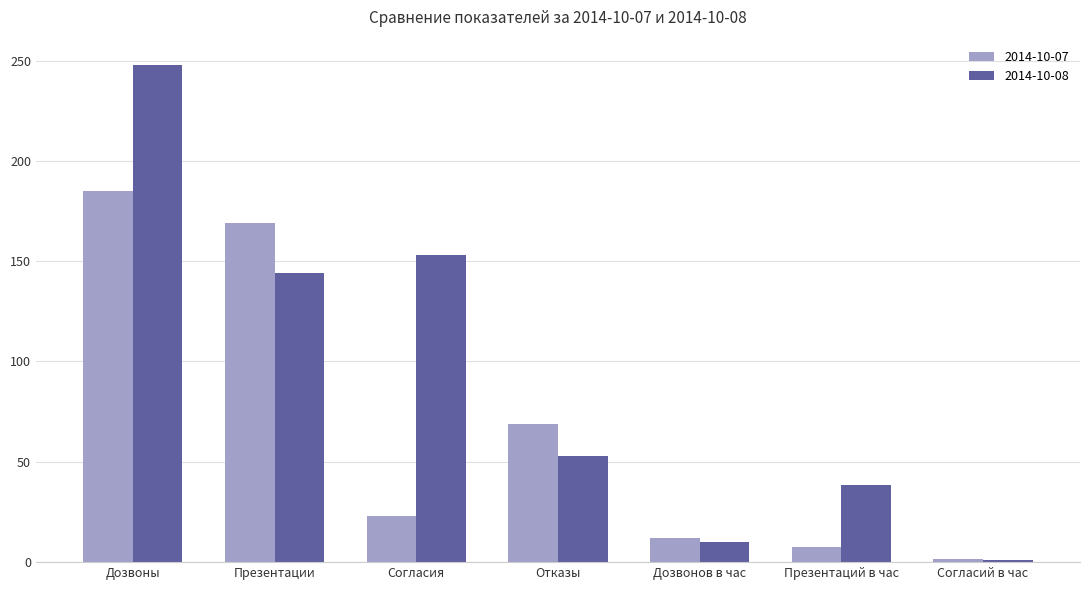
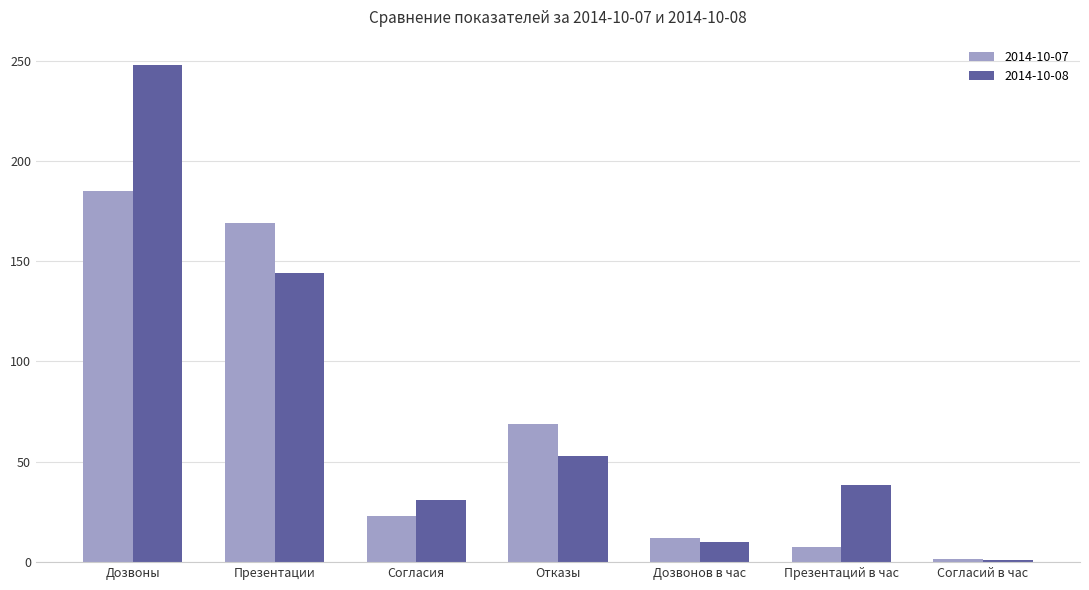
2014-10-08, Согласия: 153 -> 31
